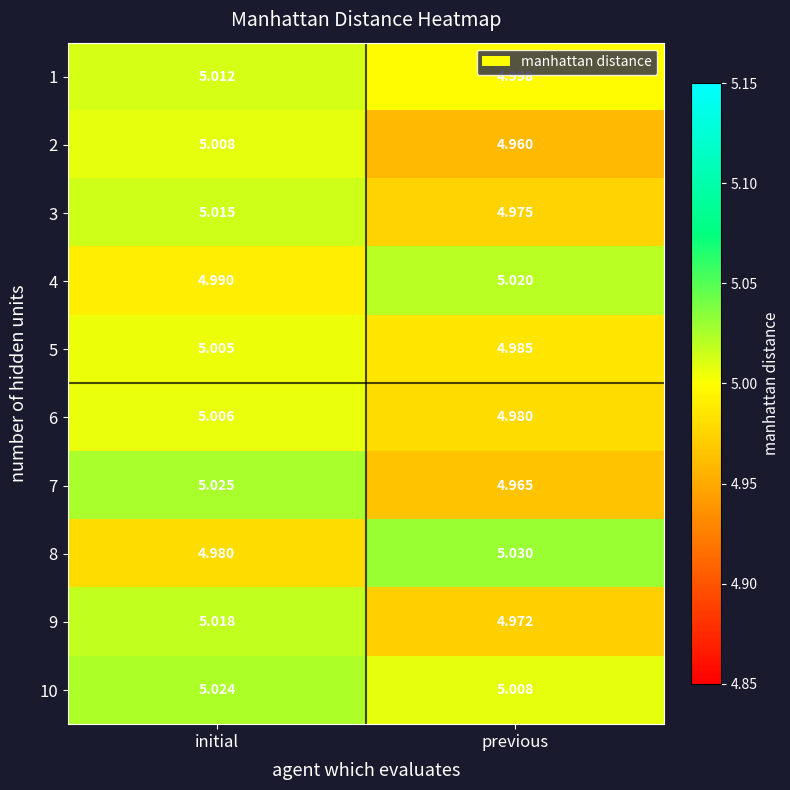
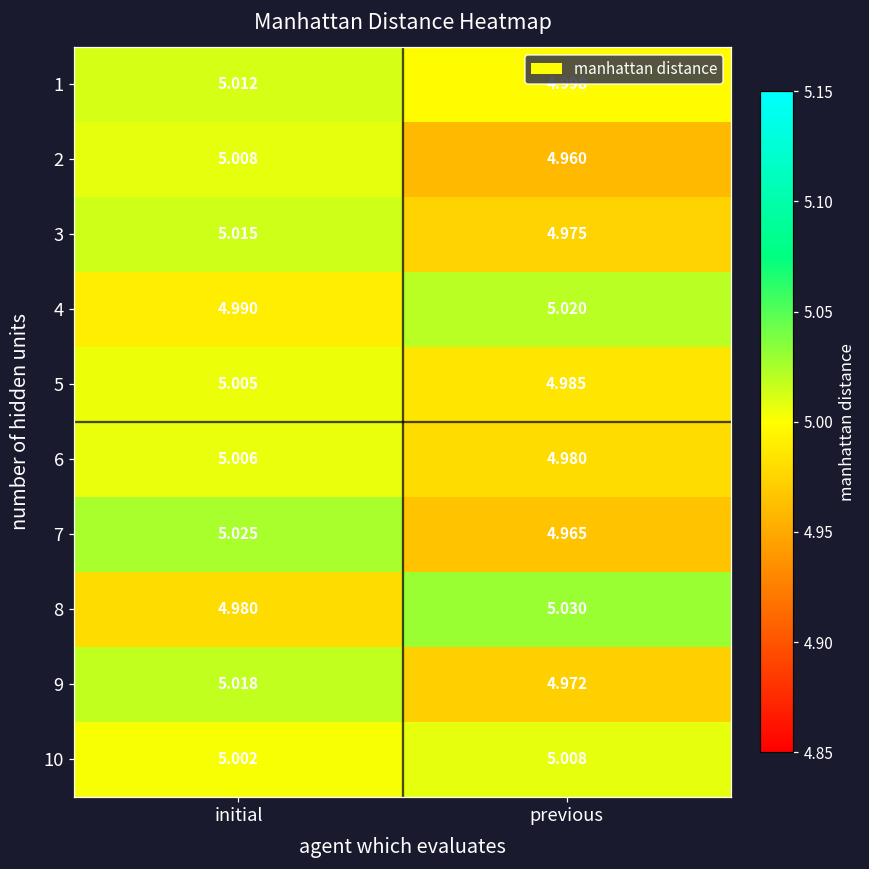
10, initial: 5.024 -> 5.002
